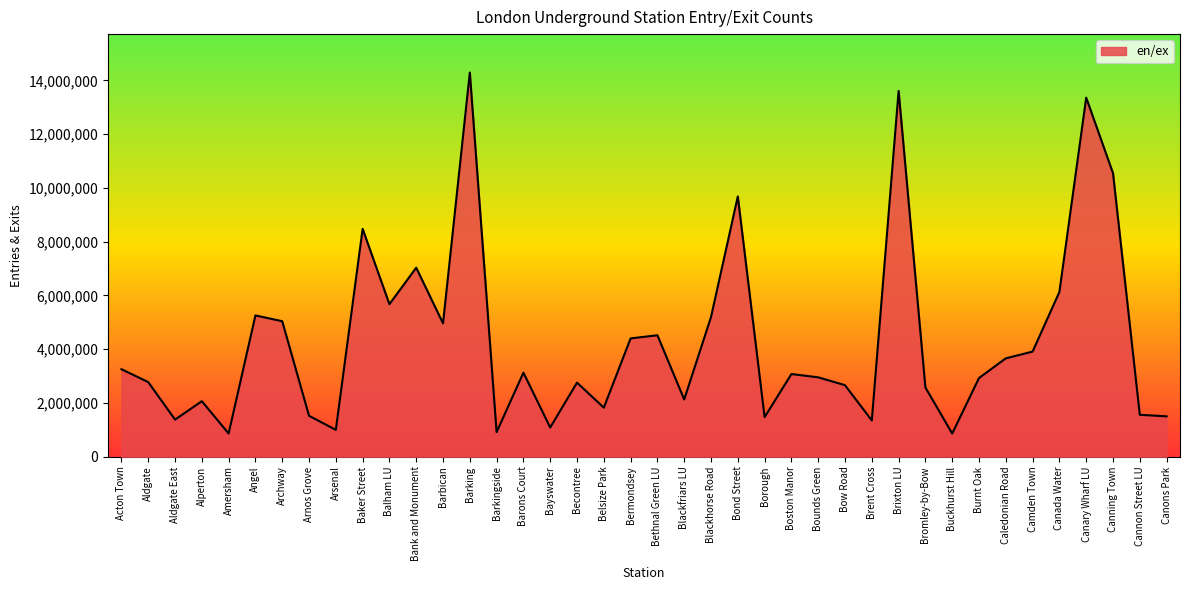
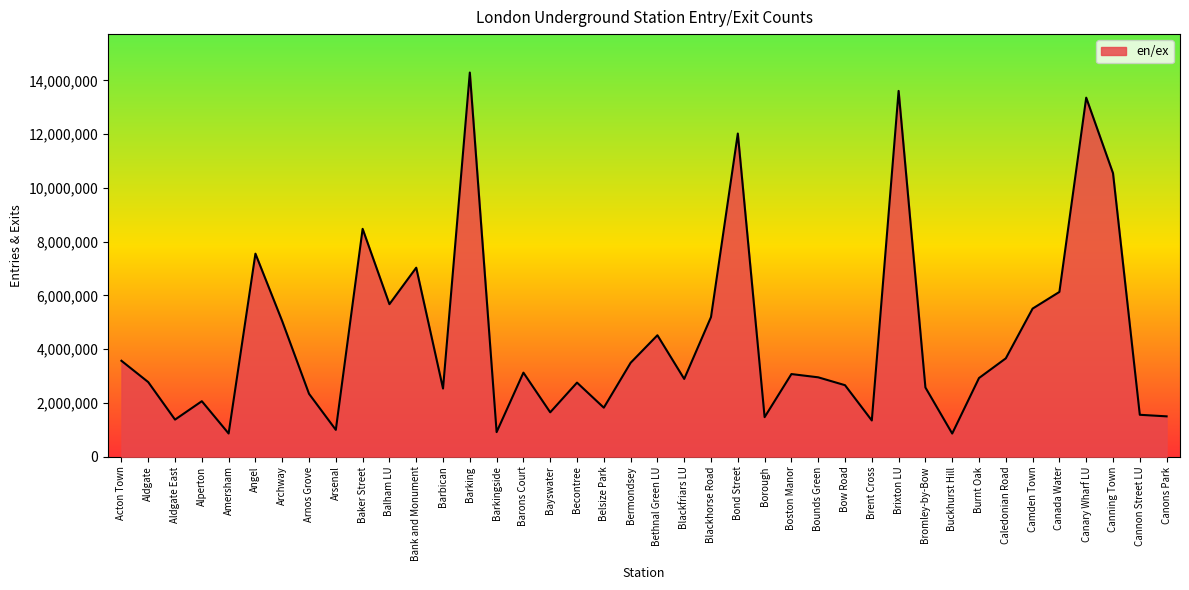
Acton Town: 3,300,000 -> 3,600,000
Angel: 5,300,000 -> 7,600,000
Arnos Grove: 1,500,000 -> 2,300,000
Barbican: 5,000,000 -> 2,500,000
Bayswater: 1,100,000 -> 1,700,000
Bermondsey: 4,400,000 -> 3,500,000
Blackfriars LU: 2,100,000 -> 2,900,000
Bond Street: 9,700,000 -> 12,000,000
Camden Town: 3,900,000 -> 5,500,000
